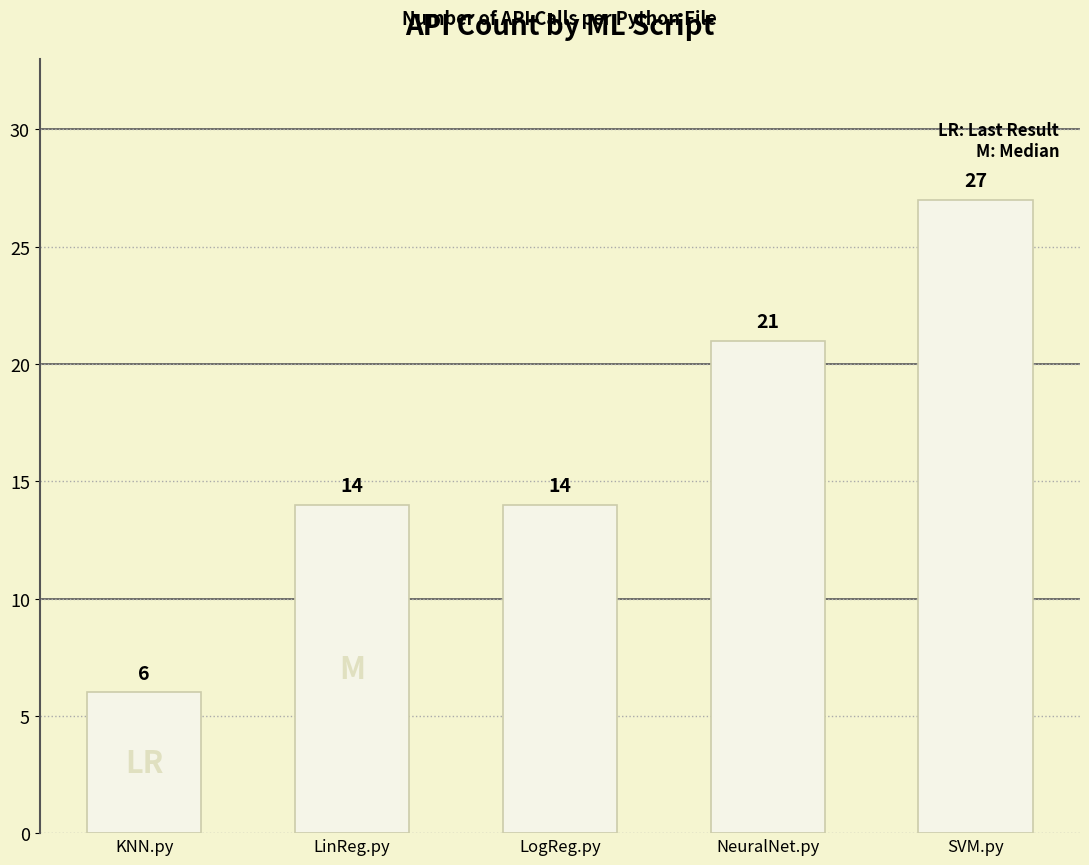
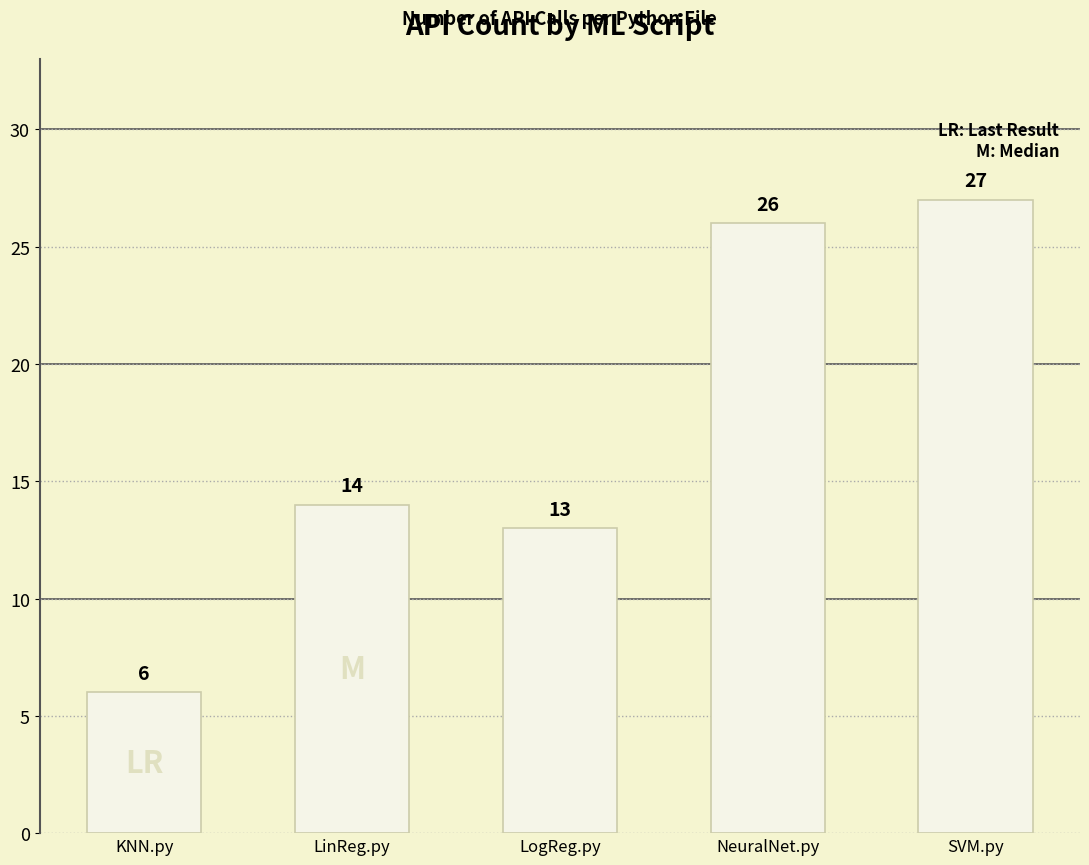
LogReg.py: 14 -> 13
NeuralNet.py: 21 -> 26
